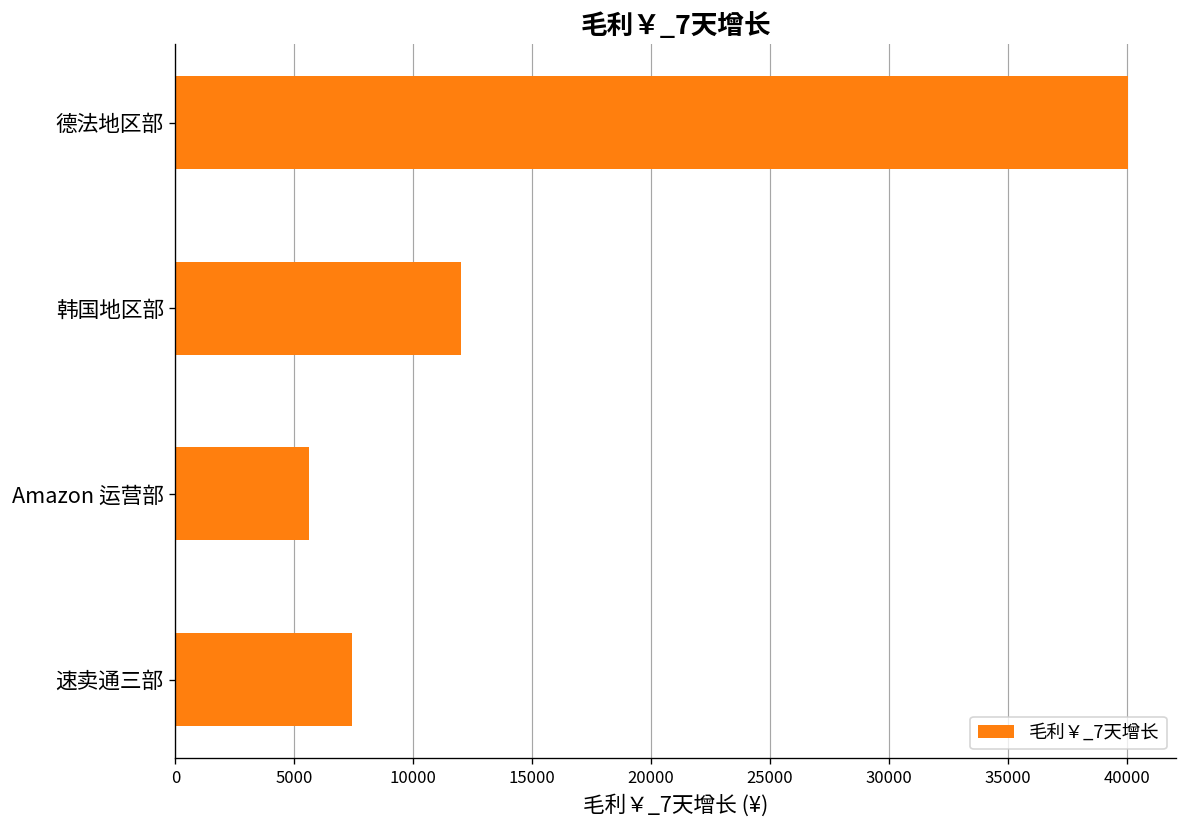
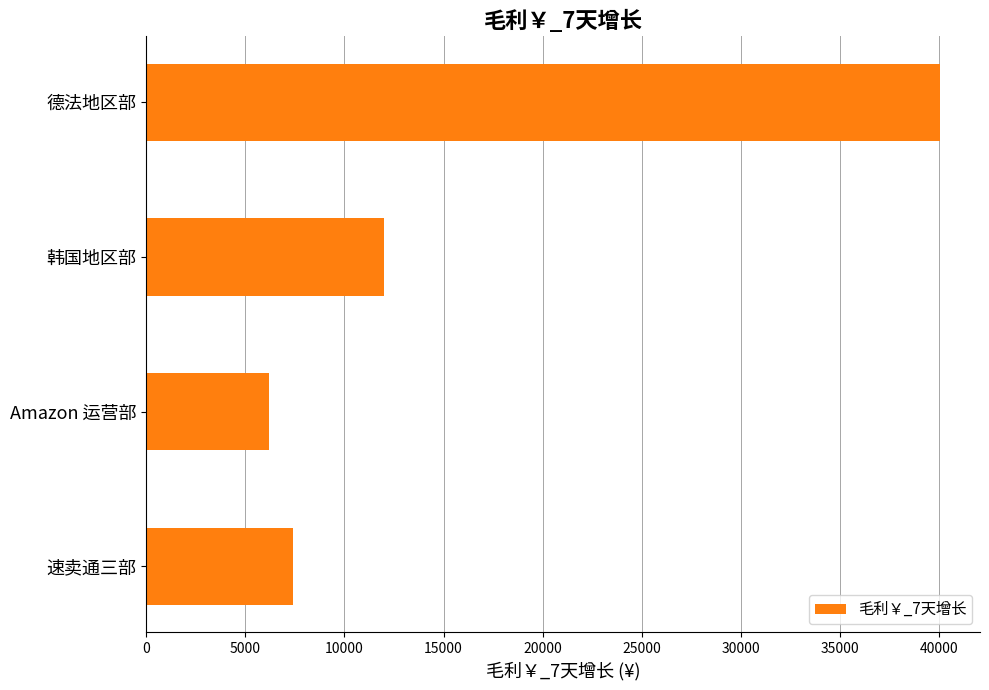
Amazon 运营部: 5600 -> 6200
